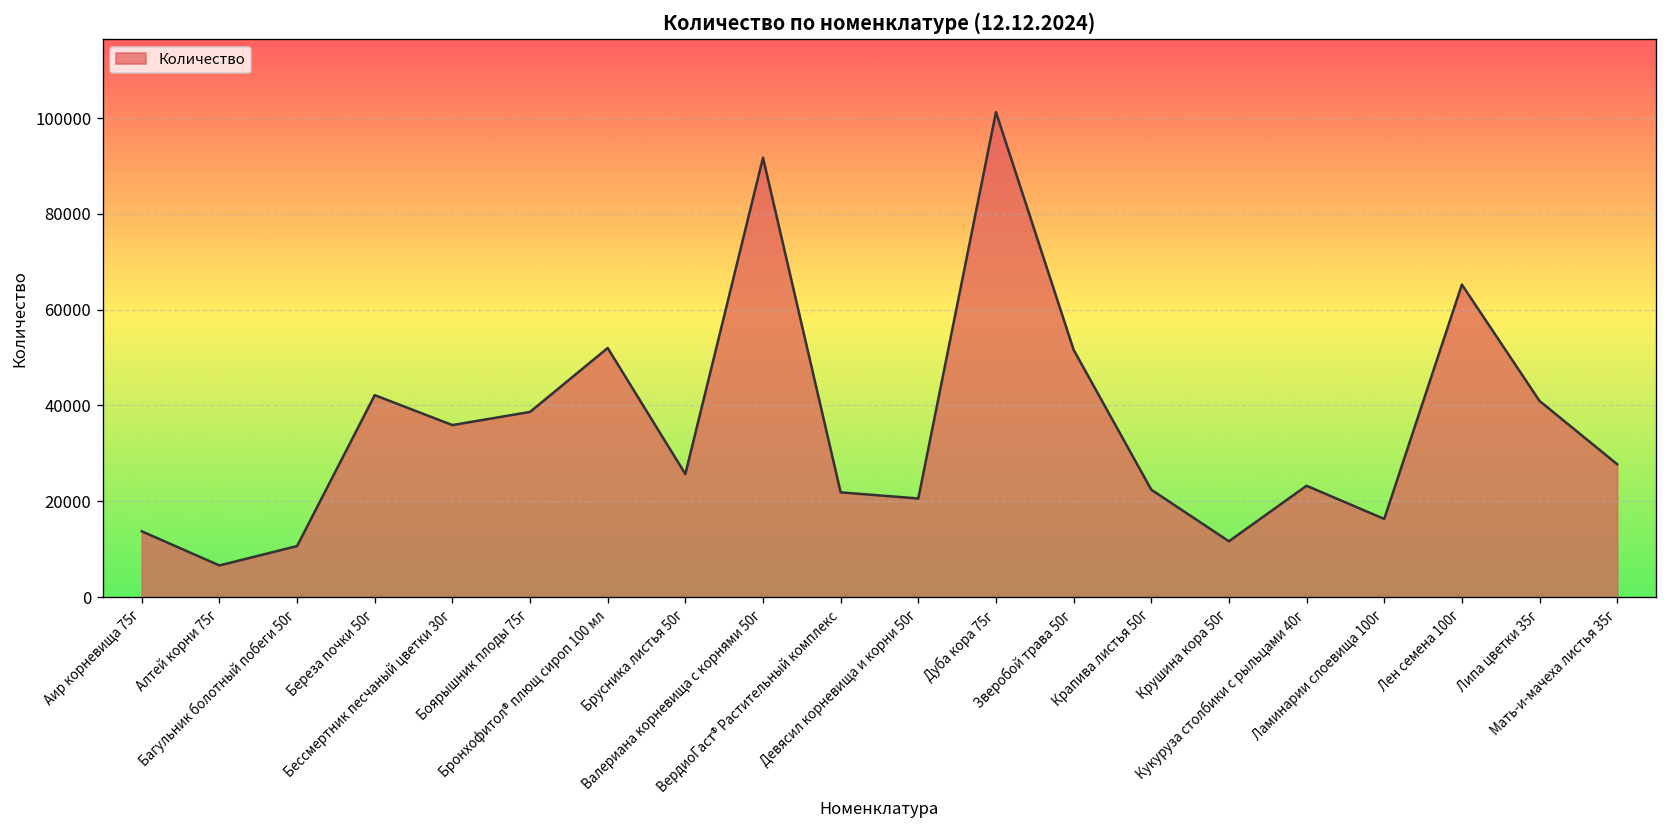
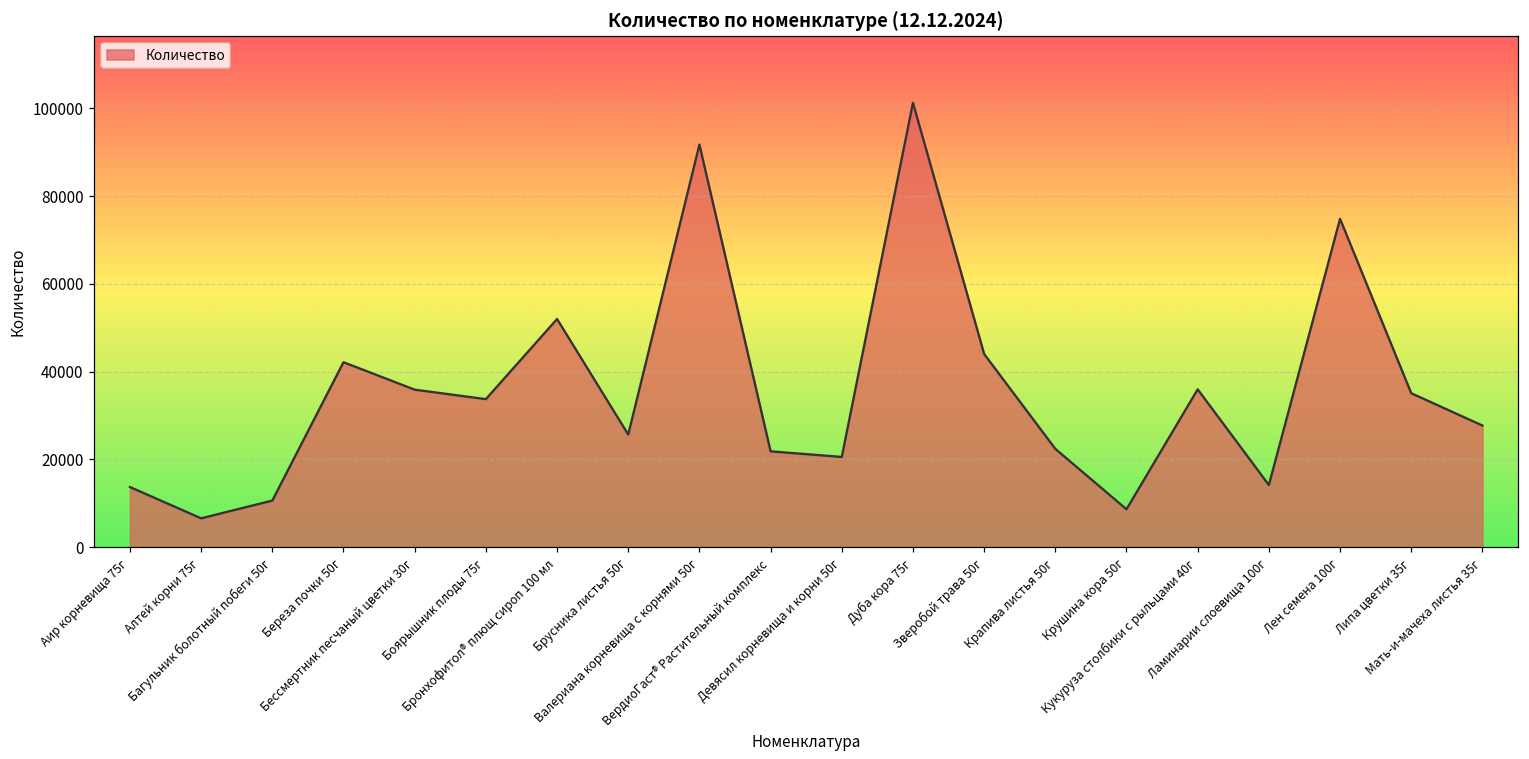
Боярышник плоды 75г: 39000 -> 34000
Зверобой трава 50г: 52000 -> 44000
Крушина кора 50г: 12000 -> 9000
Кукуруза столбики с рыльцами 40г: 23000 -> 36000
Ламинарии слоевища 100г: 16000 -> 14000
Лен семена 100г: 65000 -> 75000
Липа цветки 35г: 41000 -> 35000
